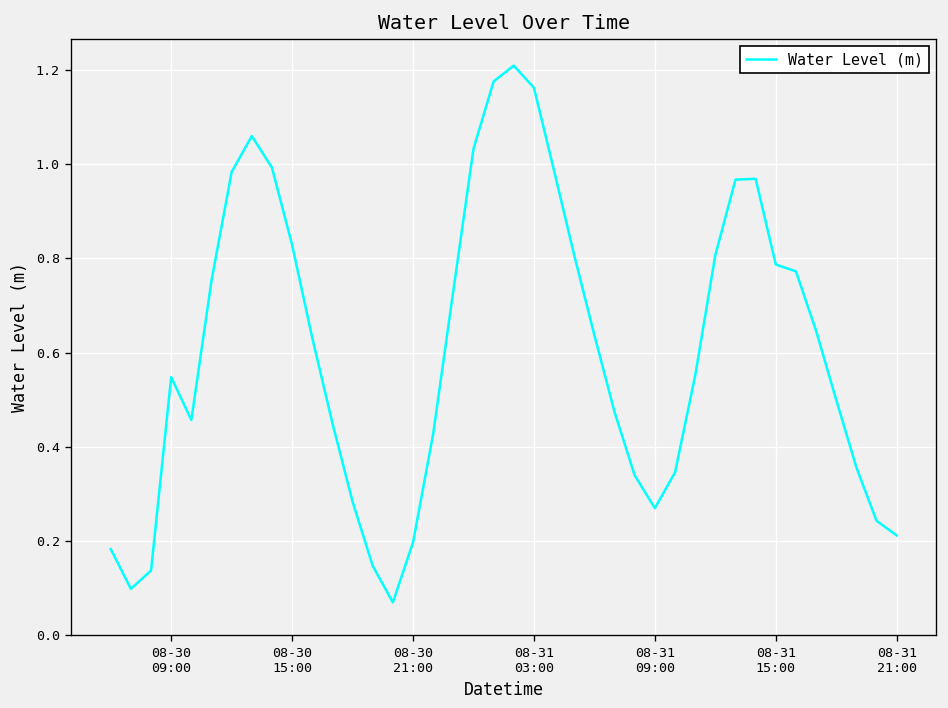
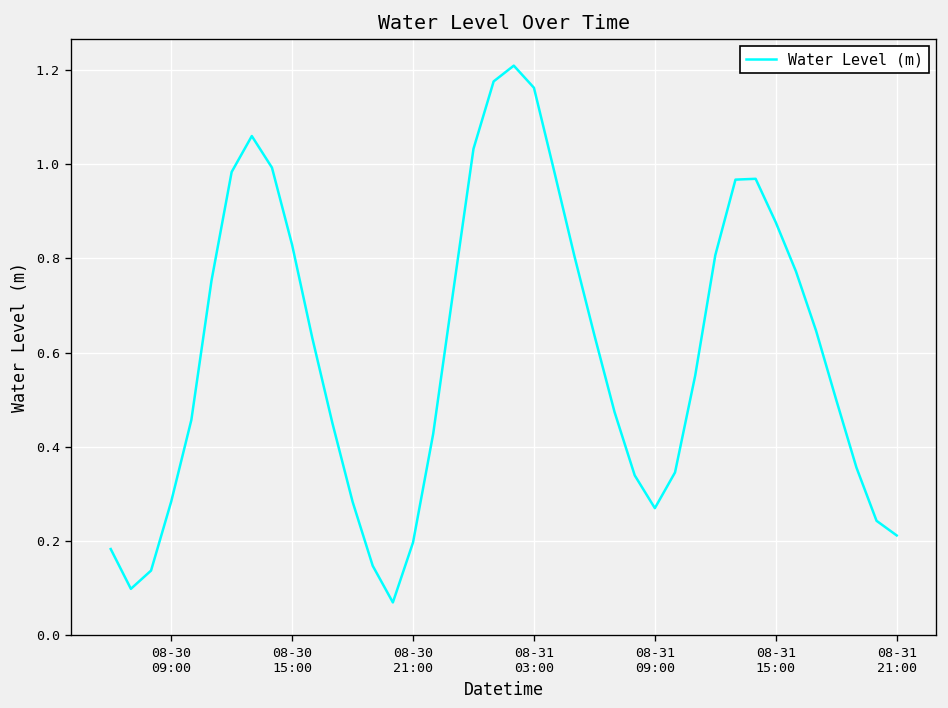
08-30 09:00: 0.55 -> 0.28
08-31 15:00: 0.79 -> 0.88
